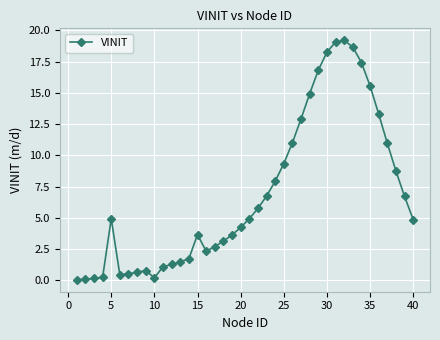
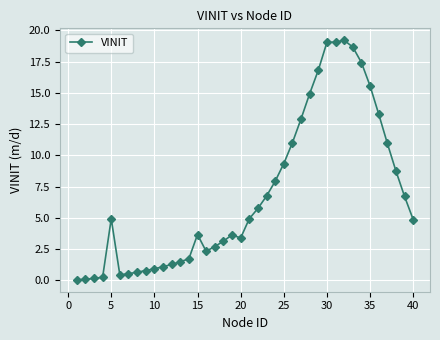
10: 0.2 -> 0.9
20: 4.2 -> 3.4
30: 18.2 -> 19.0
